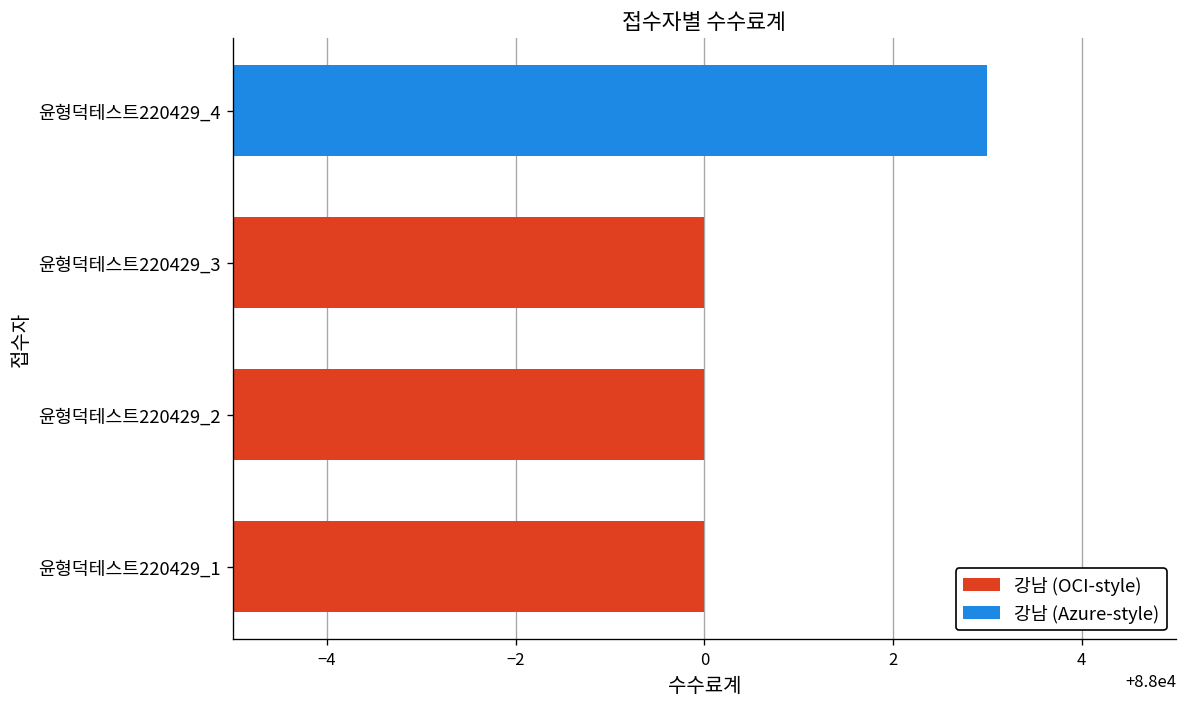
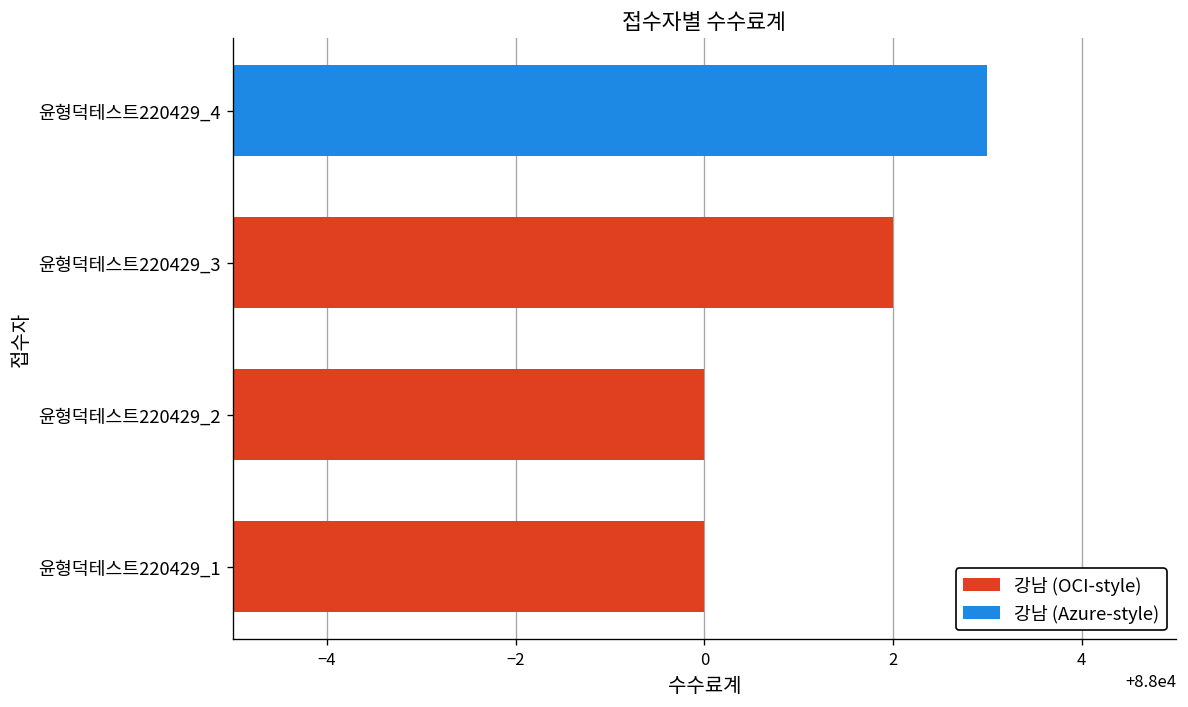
윤형덕테스트220429_3: 88000 -> 88002
